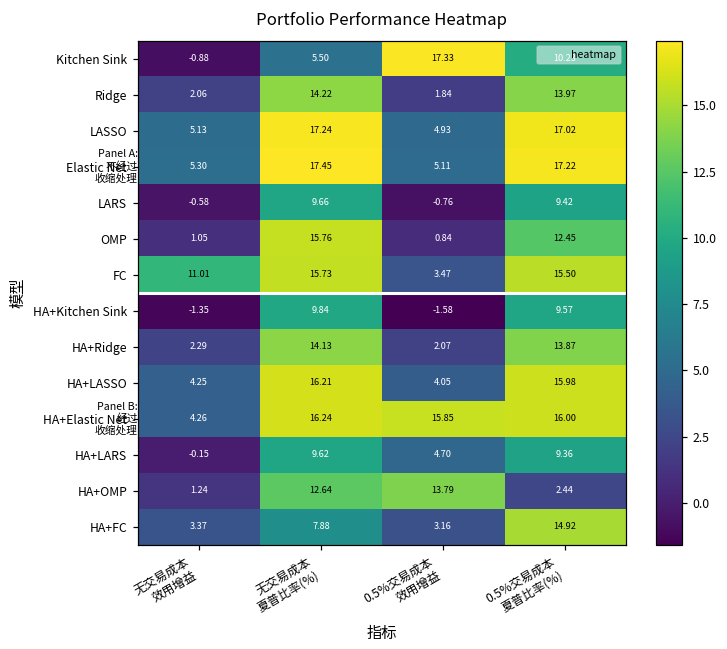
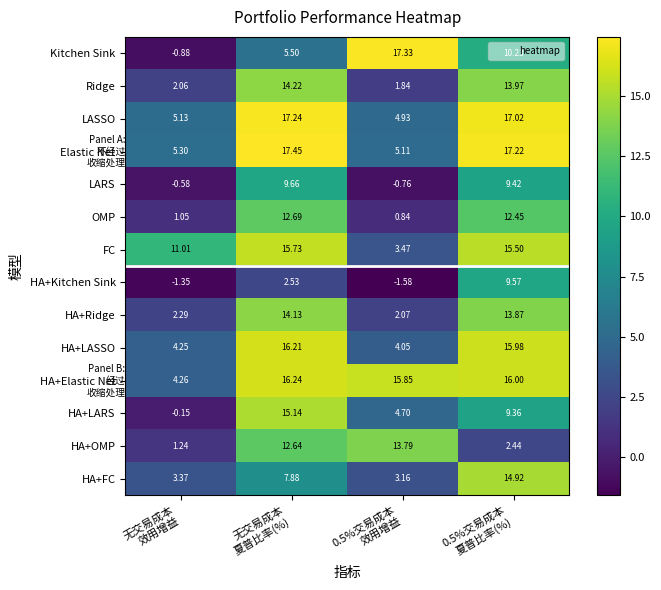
OMP, 无交易成本 夏普比率(%): 15.76 -> 12.69
HA+Kitchen Sink, 无交易成本 夏普比率(%): 9.84 -> 2.53
HA+LARS, 无交易成本 夏普比率(%): 9.62 -> 15.14
